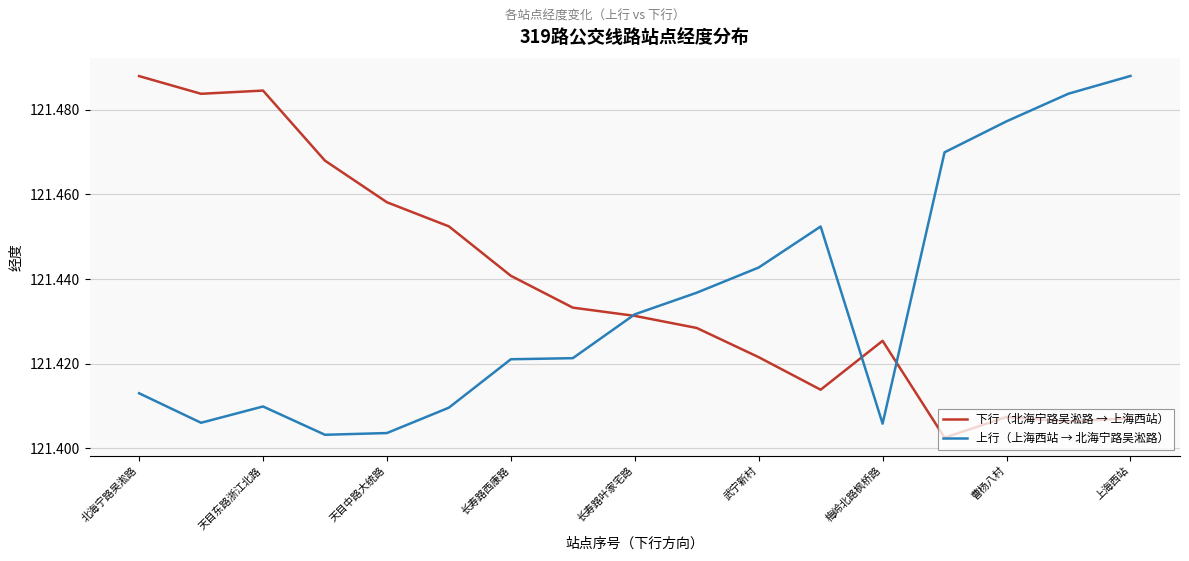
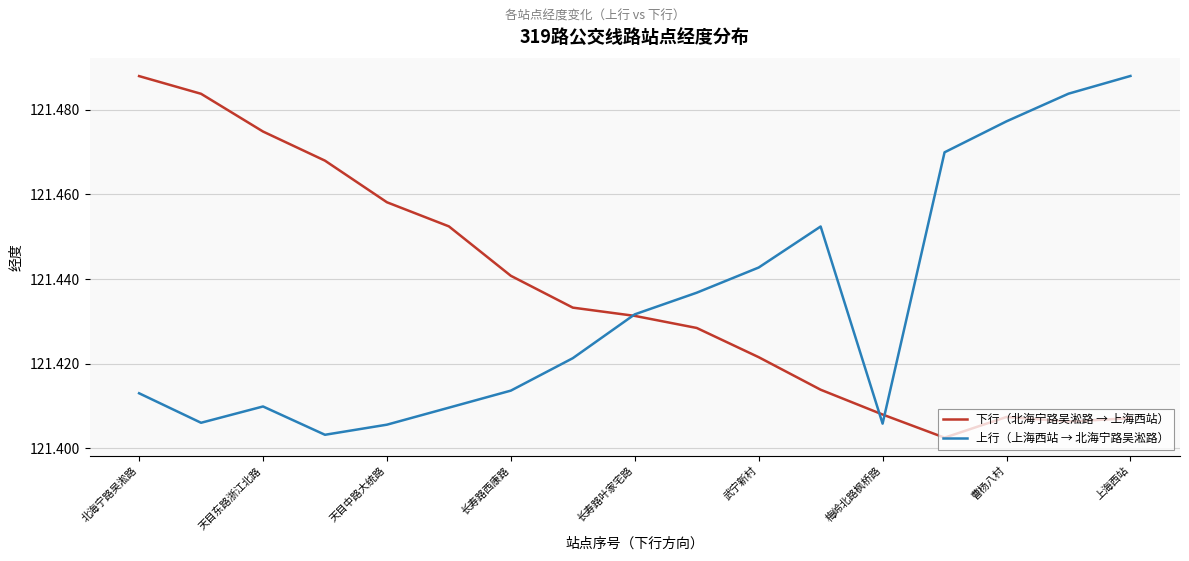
下行（北海宁路吴淞路 → 上海西站）, 天目东路浙江北路: 121.485 -> 121.475
上行（上海西站 → 北海宁路吴淞路）, 天目中路大统路: 121.404 -> 121.406
上行（上海西站 → 北海宁路吴淞路）, 长寿路西康路: 121.421 -> 121.414
下行（北海宁路吴淞路 → 上海西站）, 梅岭北路枫桥路: 121.425 -> 121.408
